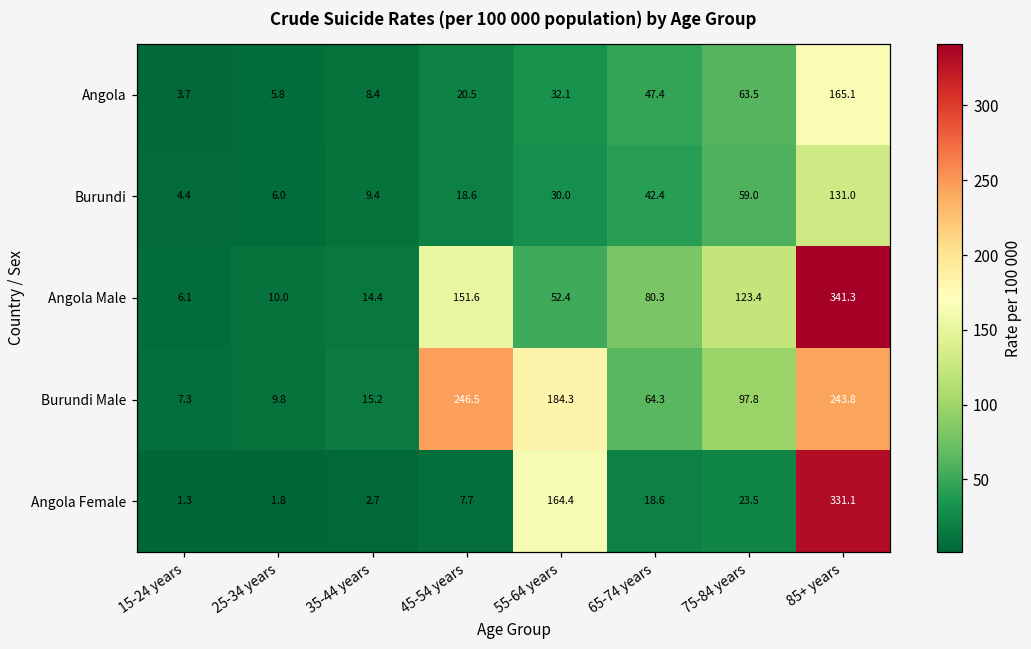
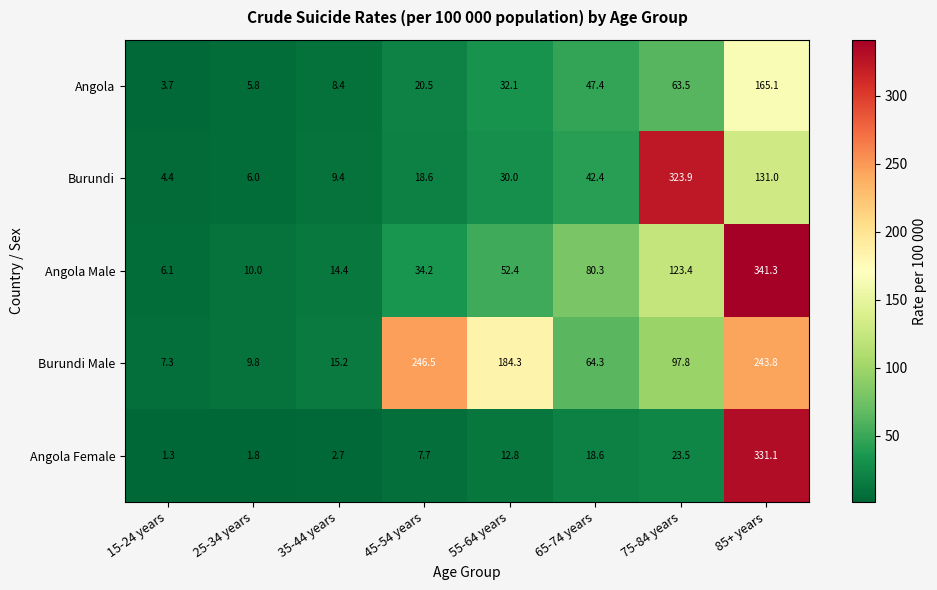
Burundi, 75-84 years: 59.0 -> 323.9
Angola Male, 45-54 years: 151.6 -> 34.2
Angola Female, 55-64 years: 164.4 -> 12.8
